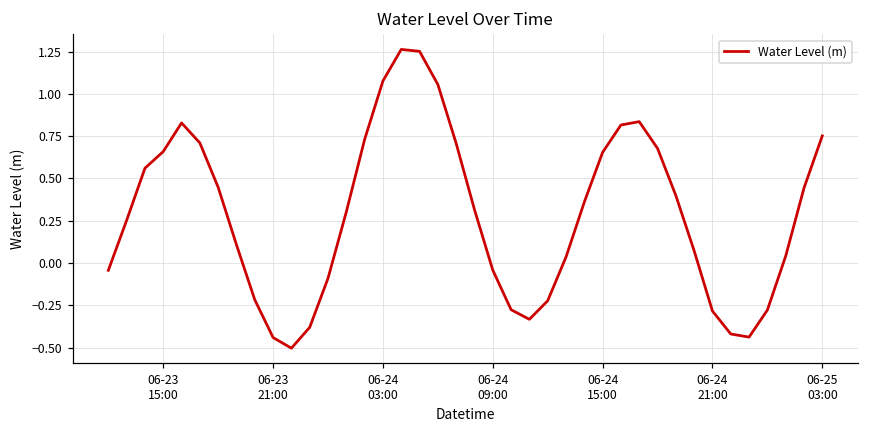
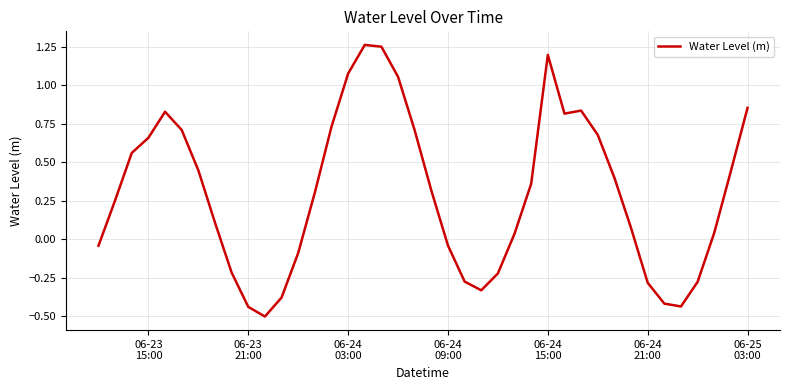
06-24 15:00: 0.65 -> 1.20
06-25 03:00: 0.75 -> 0.85
